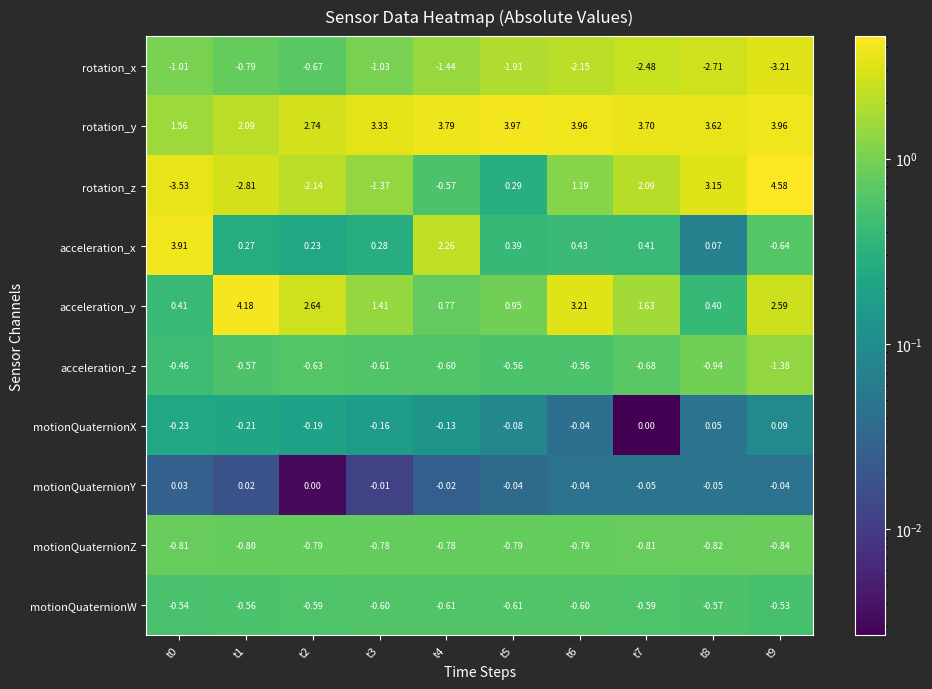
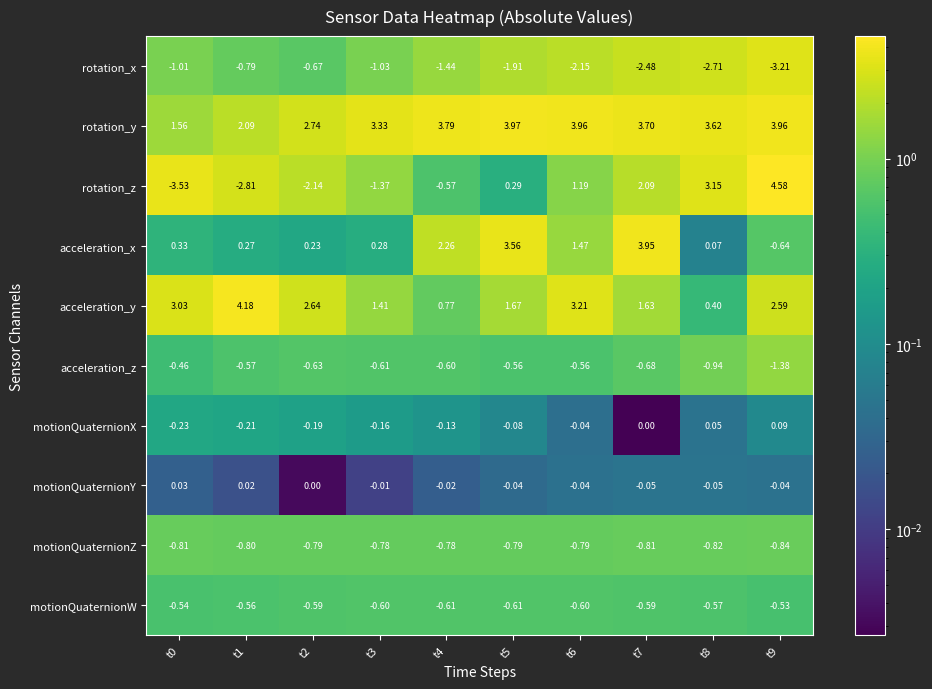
acceleration_x, t0: 3.91 -> 0.33
acceleration_x, t5: 0.39 -> 3.56
acceleration_x, t6: 0.43 -> 1.47
acceleration_x, t7: 0.41 -> 3.95
acceleration_y, t0: 0.41 -> 3.03
acceleration_y, t5: 0.95 -> 1.67
